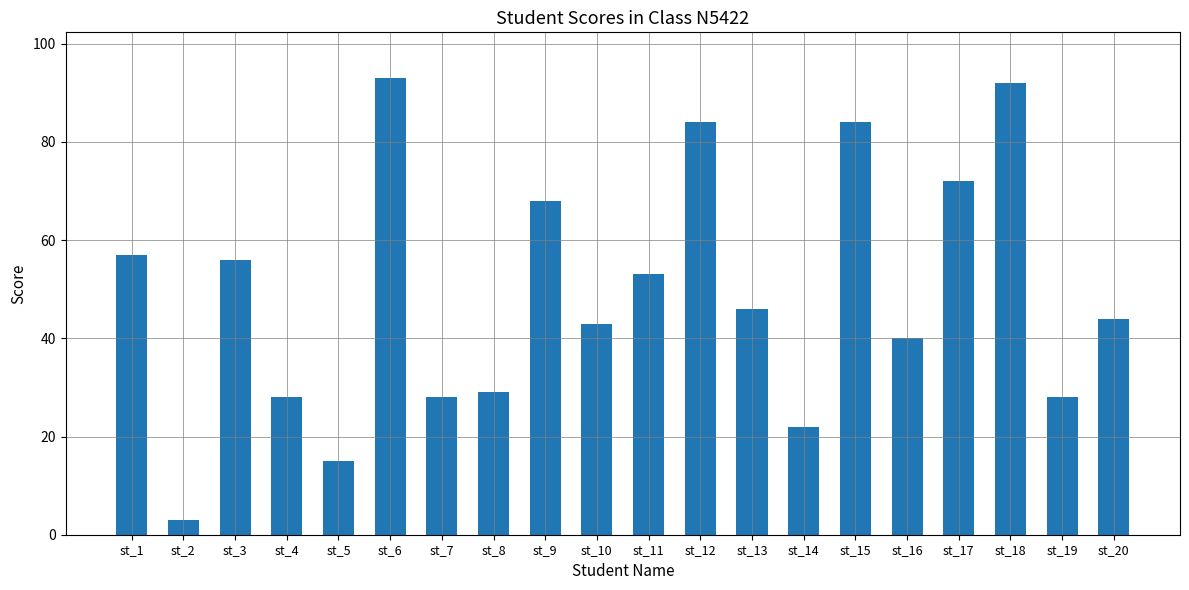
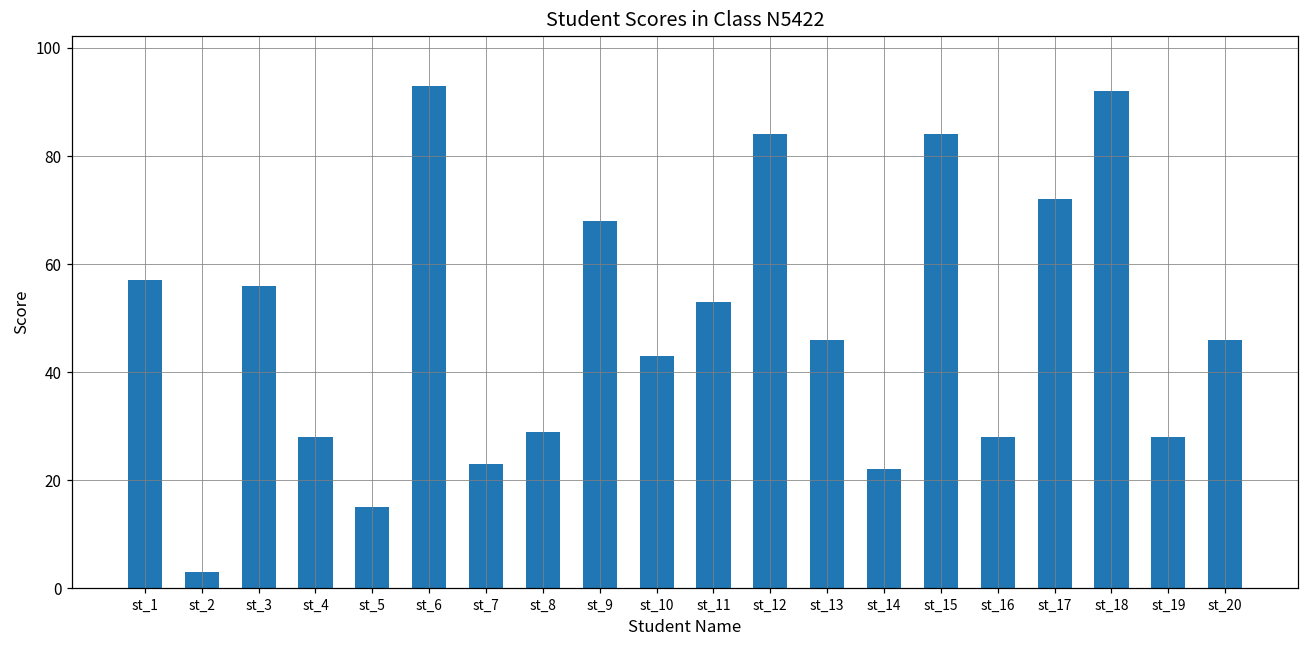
st_7: 28 -> 23
st_16: 40 -> 28
st_20: 44 -> 46
